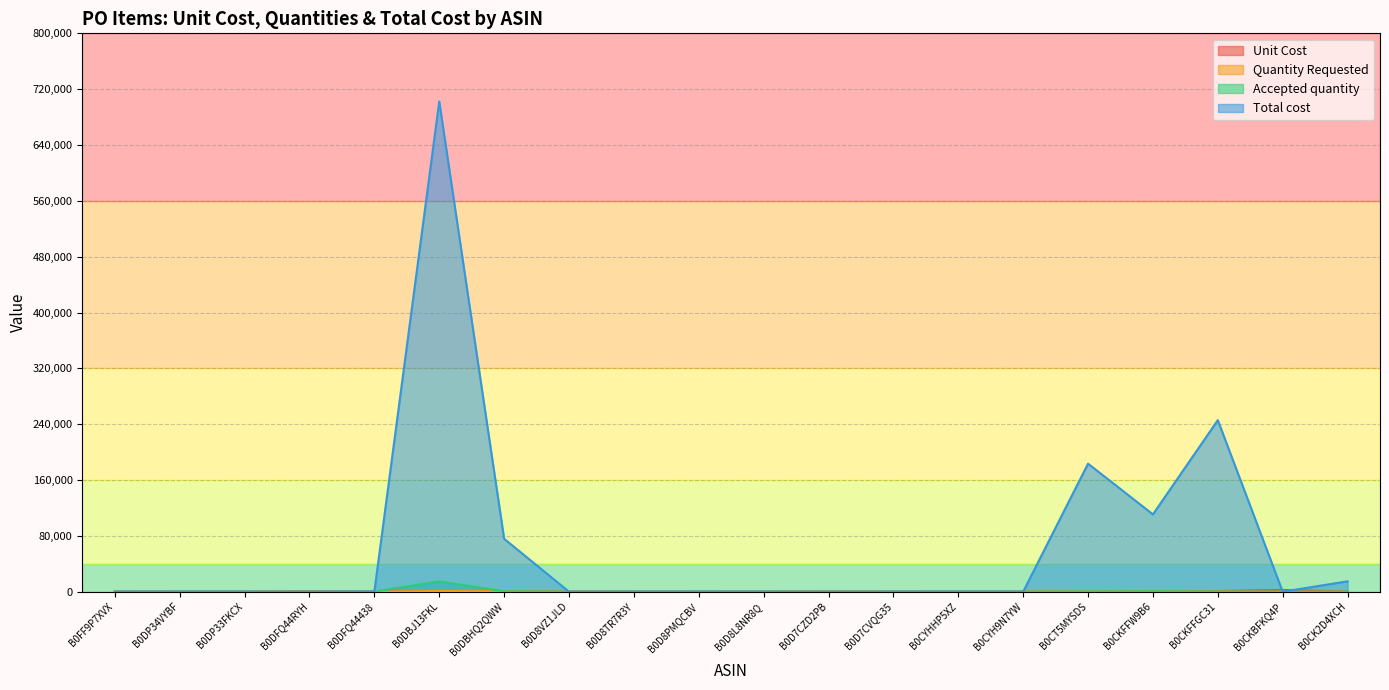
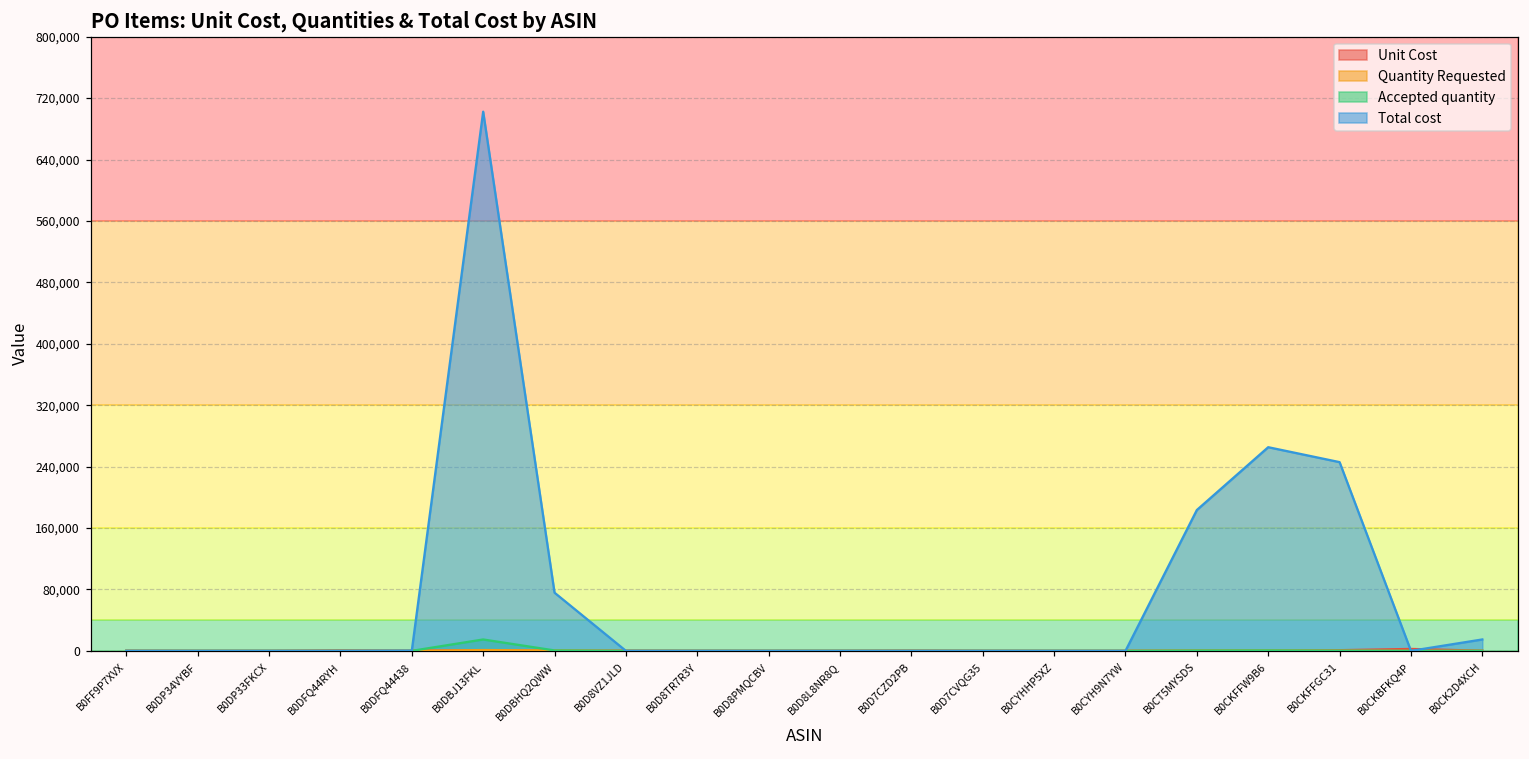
Total cost, B0CKFFW9B6: 110,000 -> 270,000
